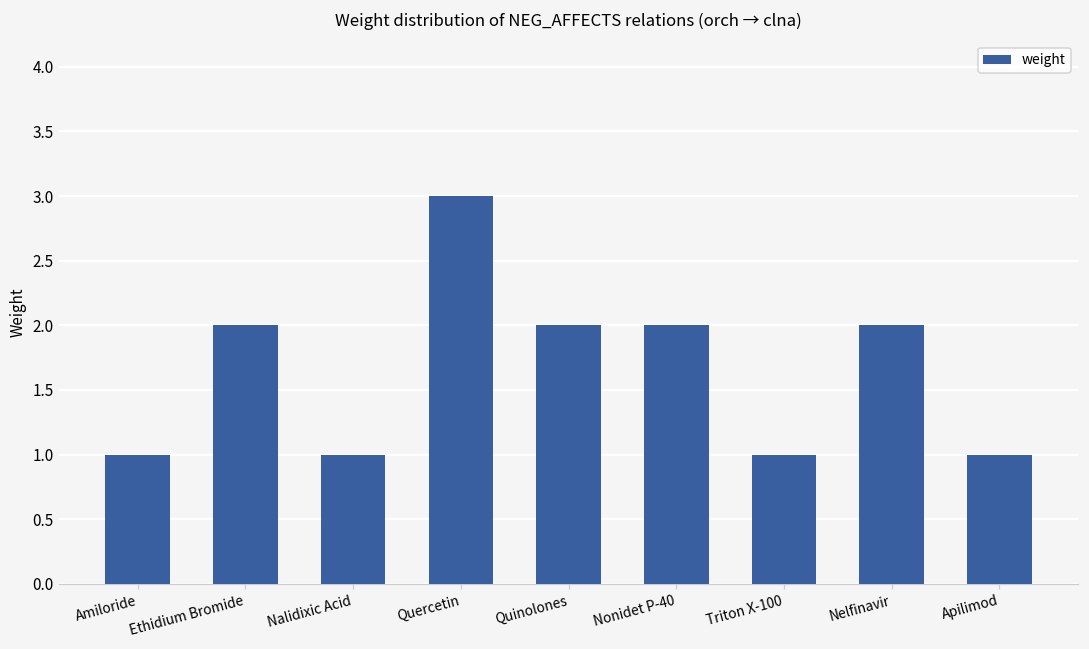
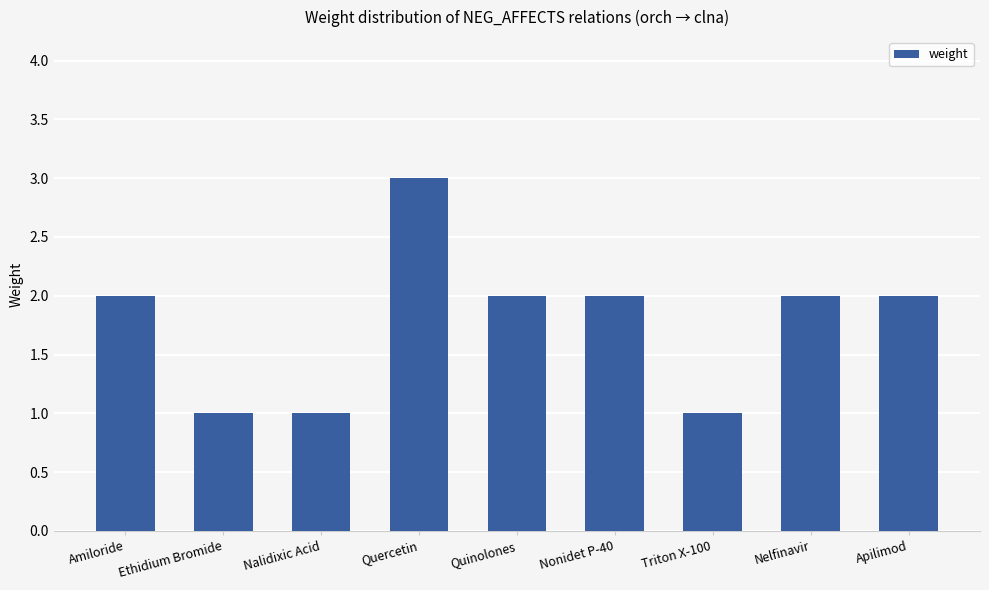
Amiloride: 1 -> 2
Ethidium Bromide: 2 -> 1
Apilimod: 1 -> 2
